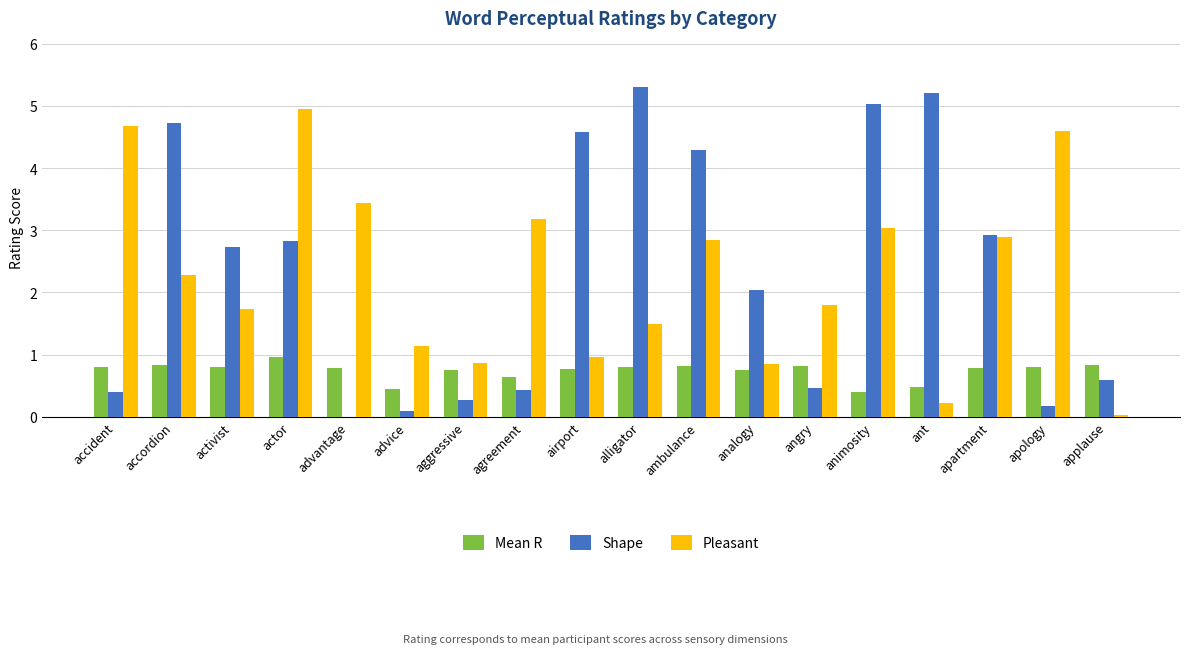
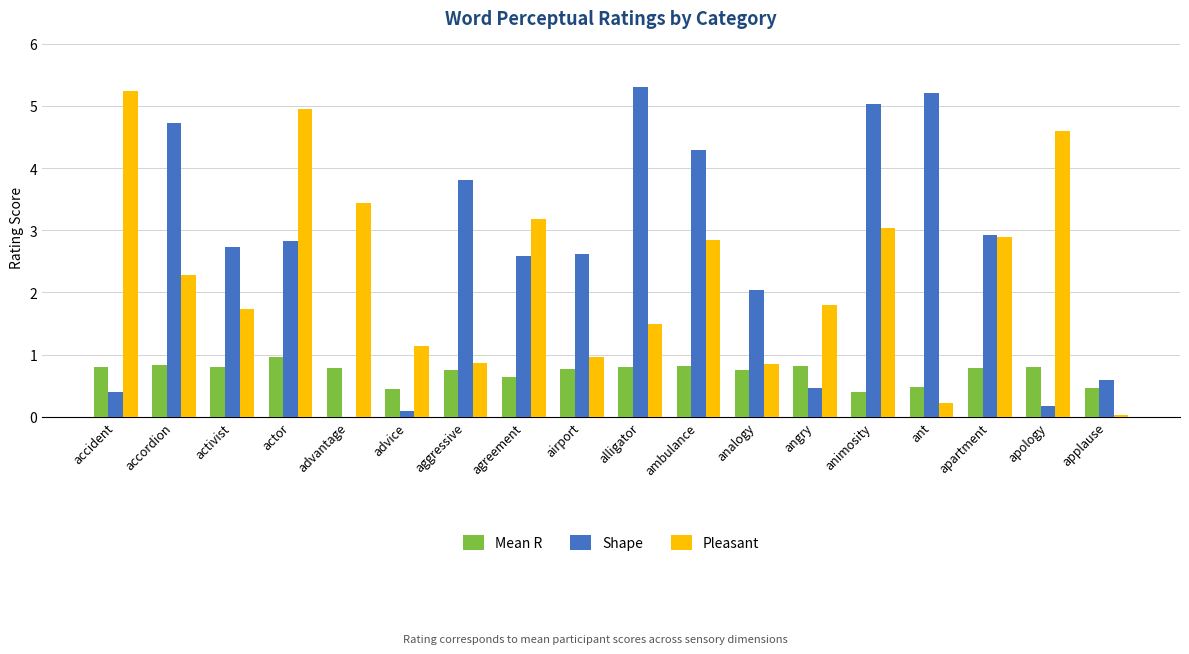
Pleasant, accident: 4.7 -> 5.2
Shape, aggressive: 0.3 -> 3.8
Shape, agreement: 0.4 -> 2.6
Shape, airport: 4.6 -> 2.6
Mean R, applause: 0.8 -> 0.5
